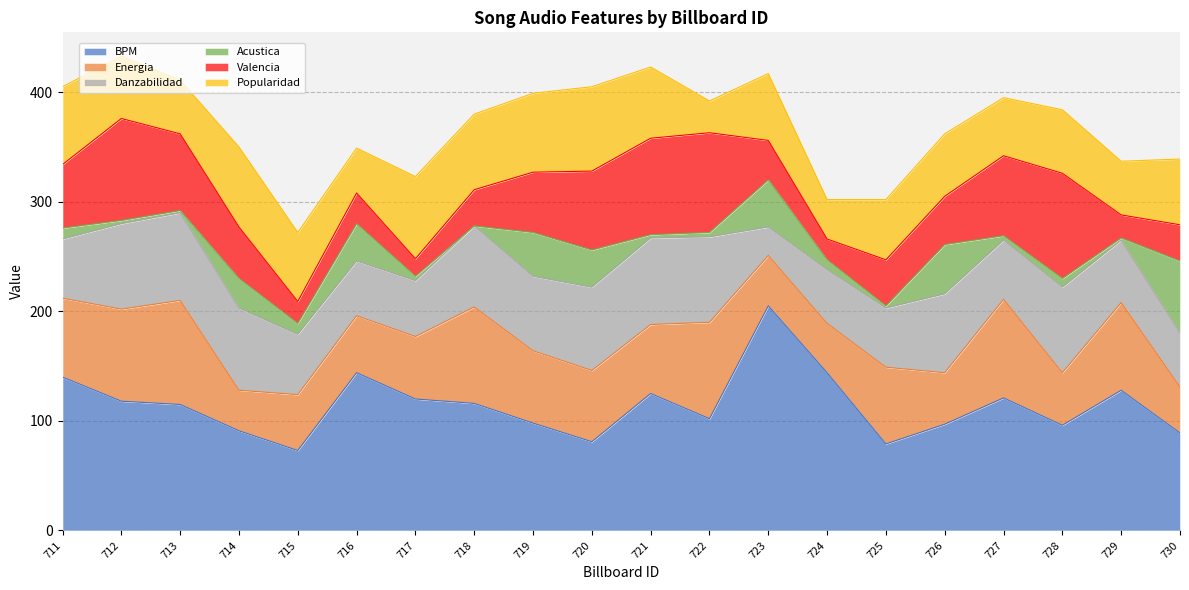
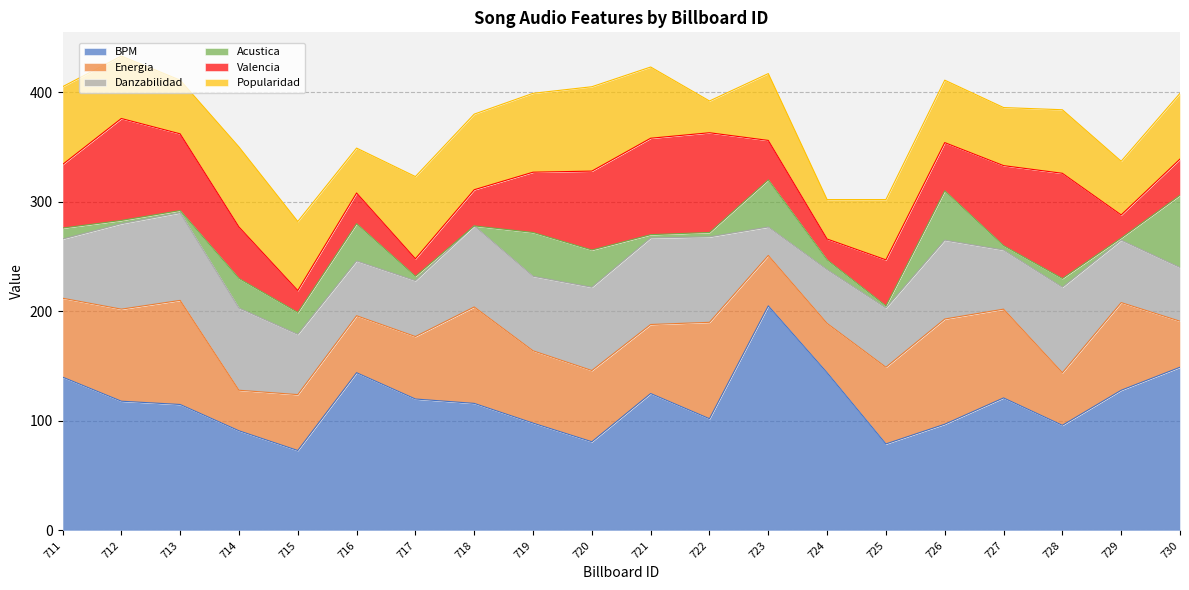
Acustica, 715: 10 -> 20
Energia, 726: 47 -> 96
Energia, 727: 90 -> 81
BPM, 730: 89 -> 149
